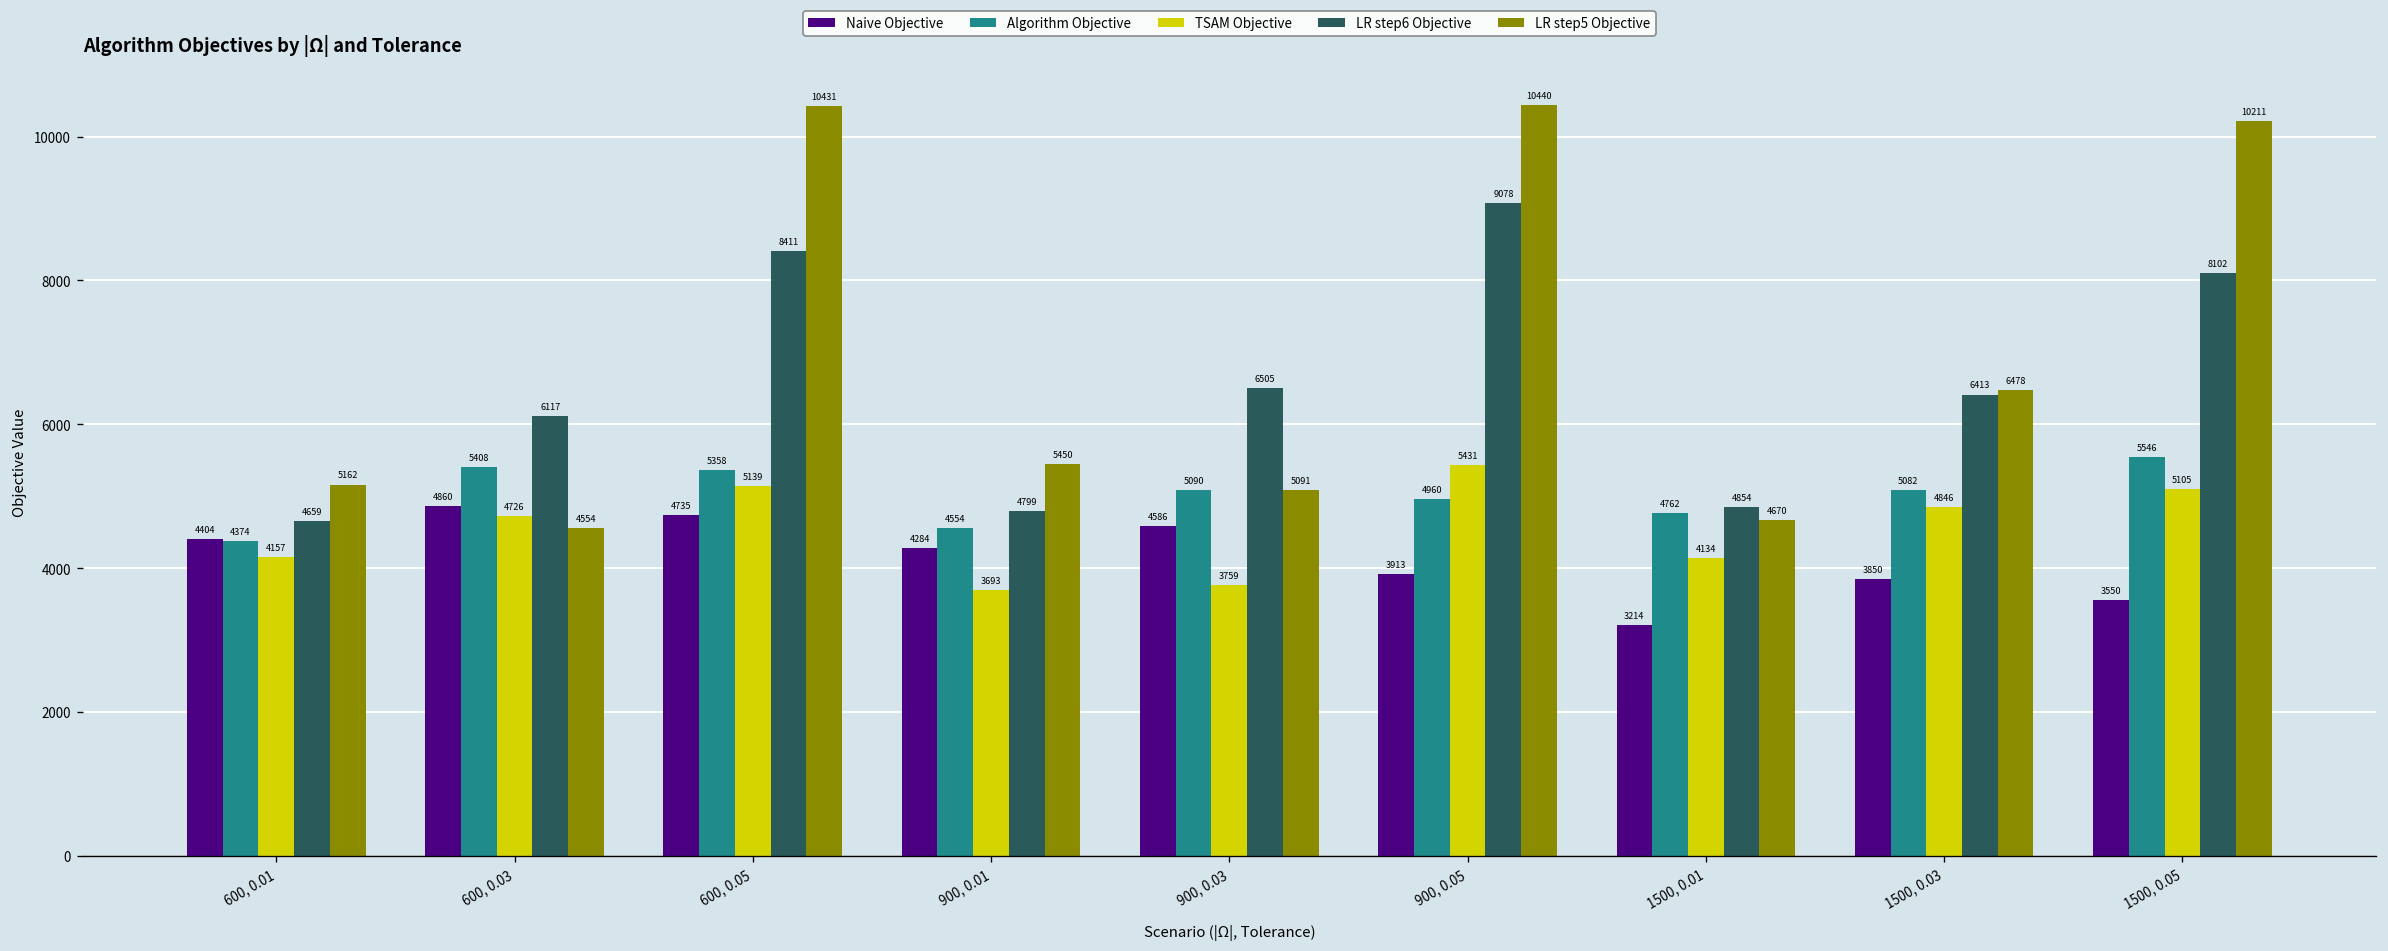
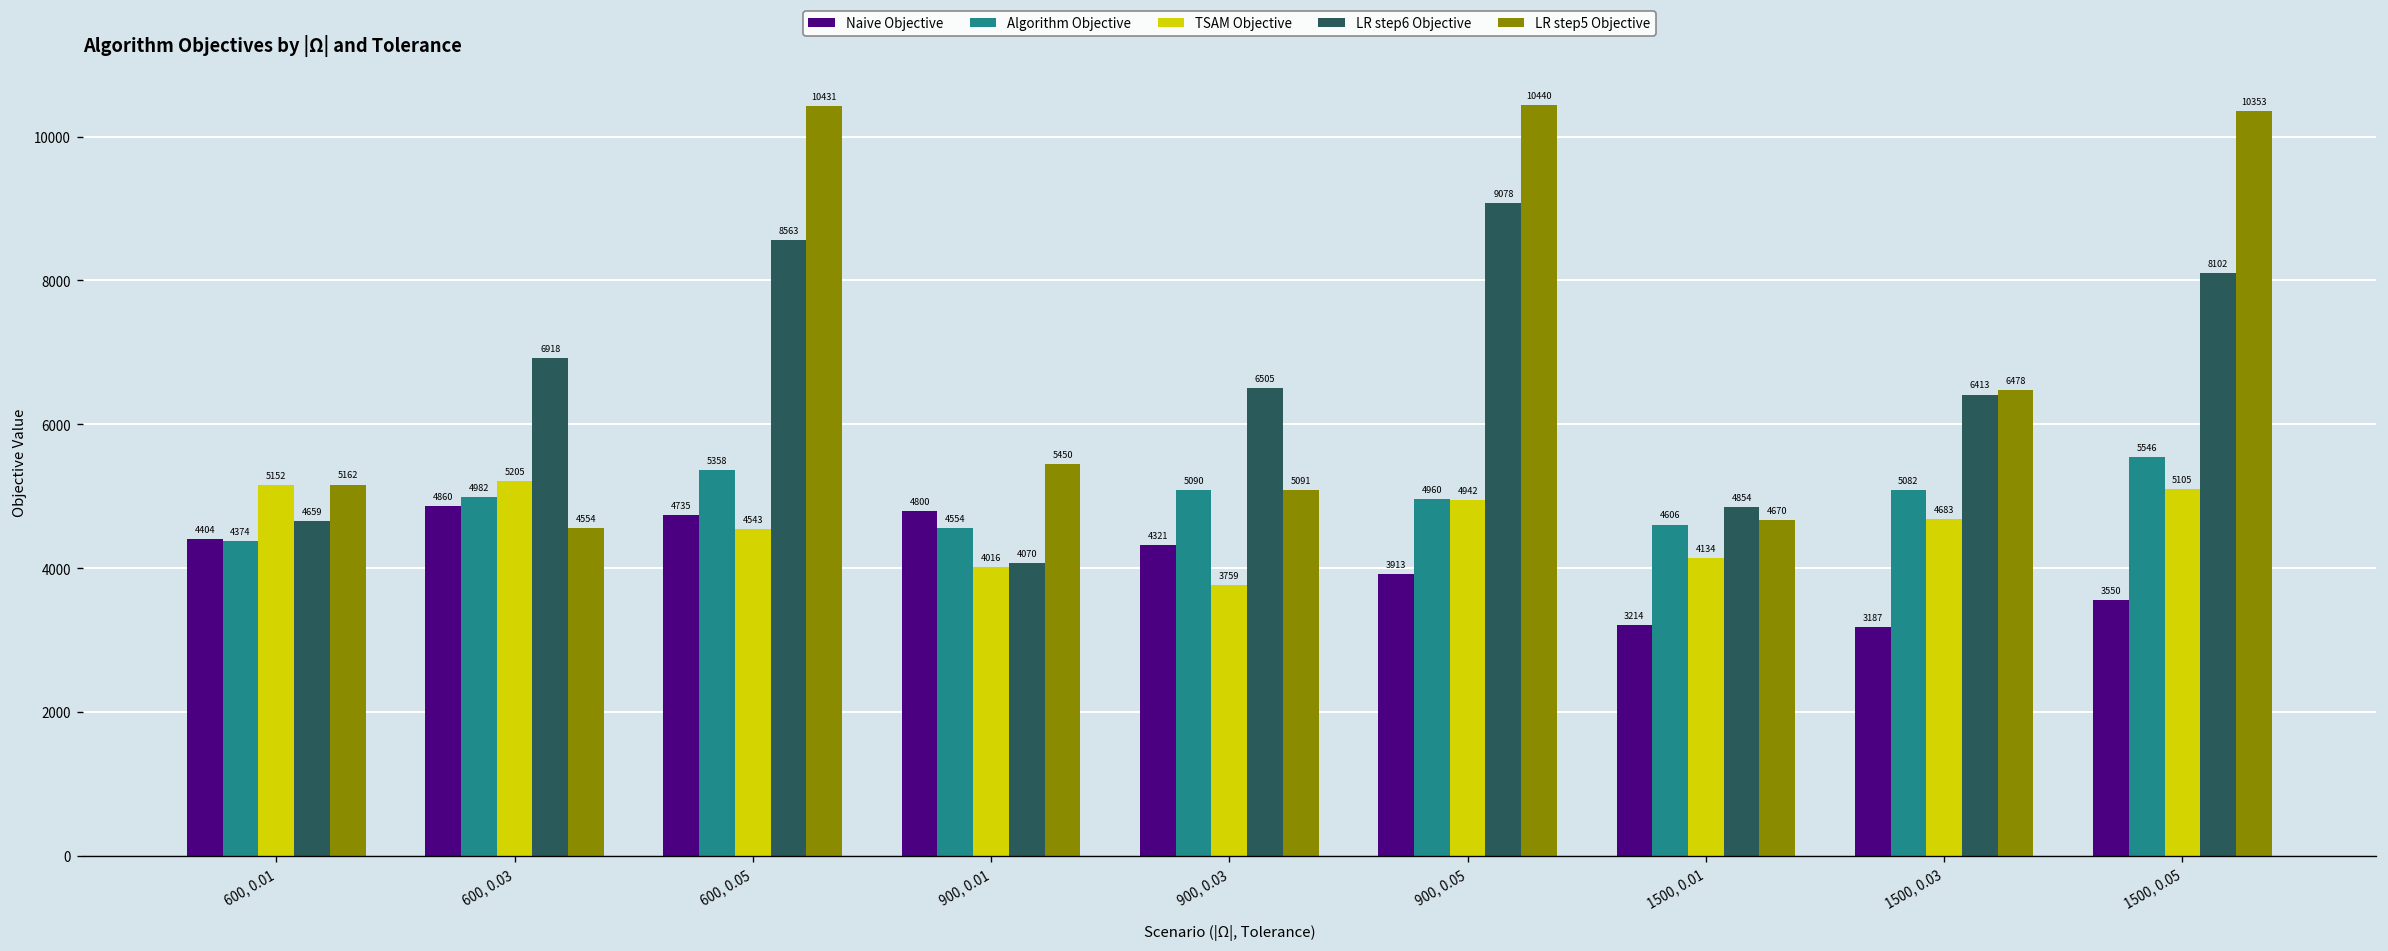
TSAM Objective, 600, 0.01: 4157 -> 5152
Algorithm Objective, 600, 0.03: 5408 -> 4982
TSAM Objective, 600, 0.03: 4726 -> 5205
LR step6 Objective, 600, 0.03: 6117 -> 6918
TSAM Objective, 600, 0.05: 5139 -> 4543
LR step6 Objective, 600, 0.05: 8411 -> 8563
Naive Objective, 900, 0.01: 4284 -> 4800
TSAM Objective, 900, 0.01: 3693 -> 4016
LR step6 Objective, 900, 0.01: 4799 -> 4070
Naive Objective, 900, 0.03: 4586 -> 4321
TSAM Objective, 900, 0.05: 5431 -> 4942
Algorithm Objective, 1500, 0.01: 4762 -> 4606
Naive Objective, 1500, 0.03: 3850 -> 3187
TSAM Objective, 1500, 0.03: 4846 -> 4683
LR step5 Objective, 1500, 0.05: 10211 -> 10353
